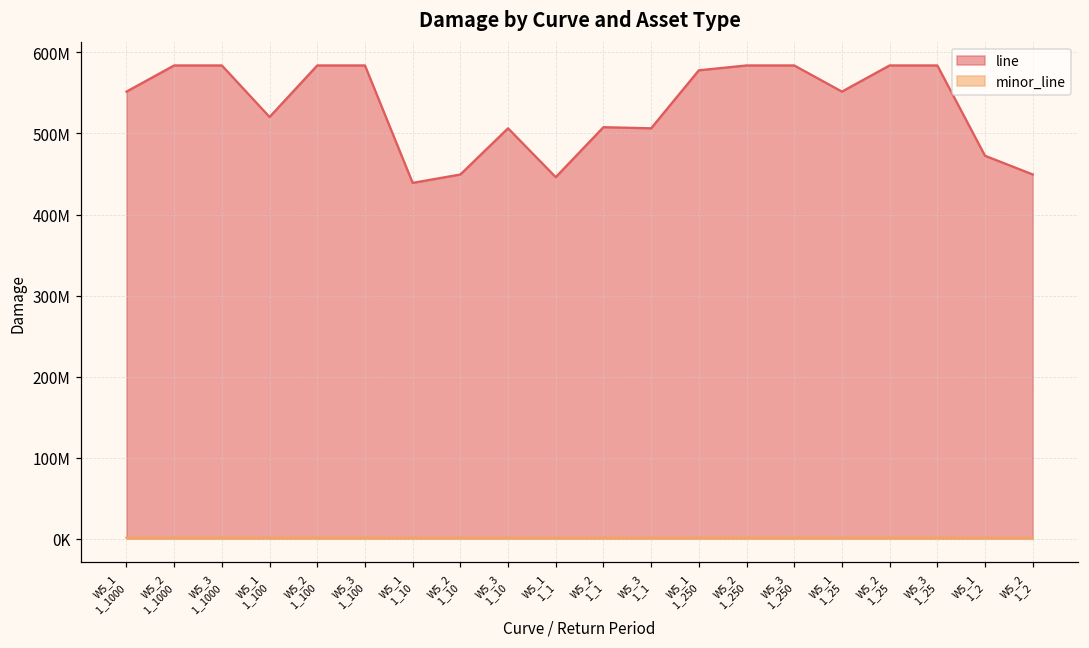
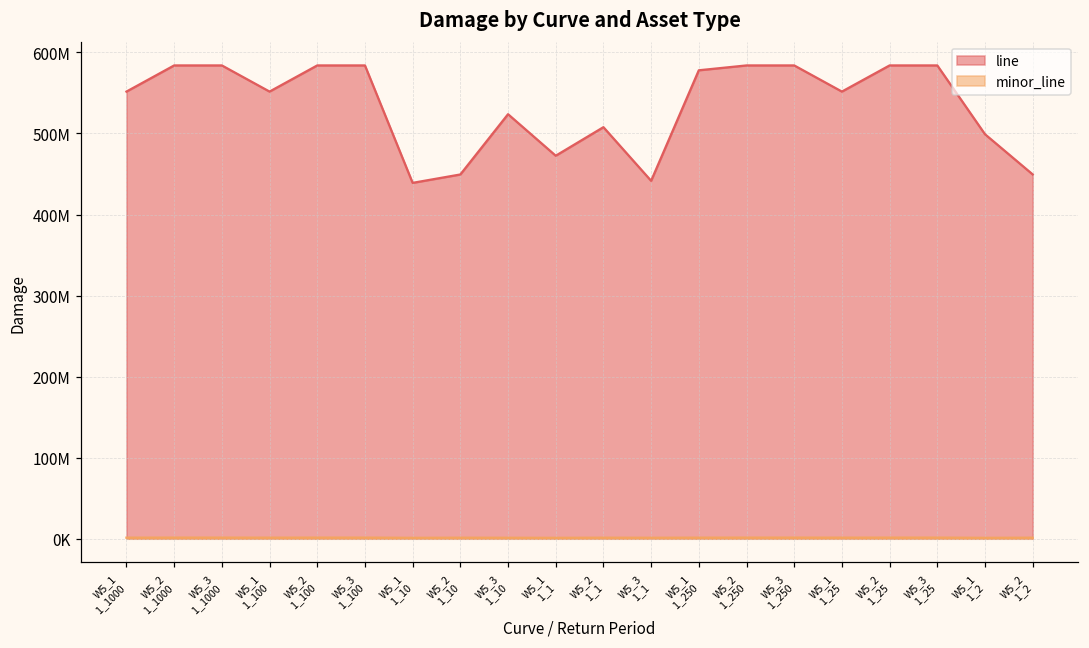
line, W5_1 1_100: 520000000 -> 550000000
line, W5_3 1_10: 510000000 -> 520000000
line, W5_1 1_1: 450000000 -> 470000000
line, W5_3 1_1: 510000000 -> 440000000
line, W5_1 1_2: 470000000 -> 500000000
